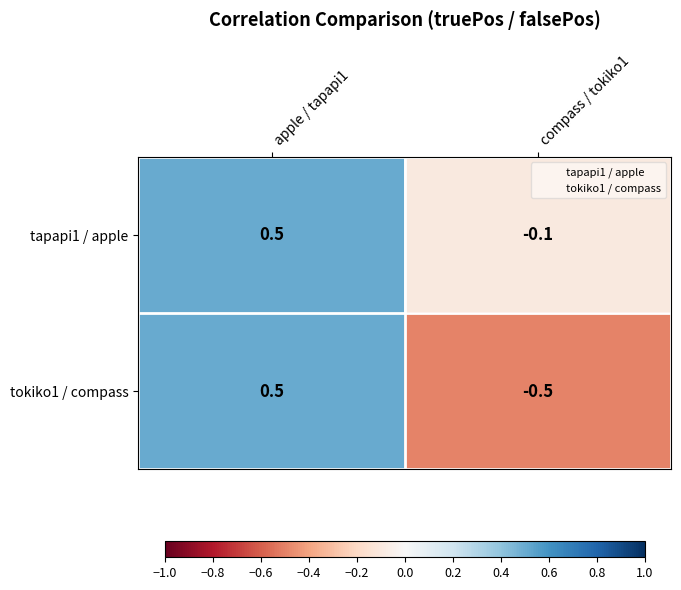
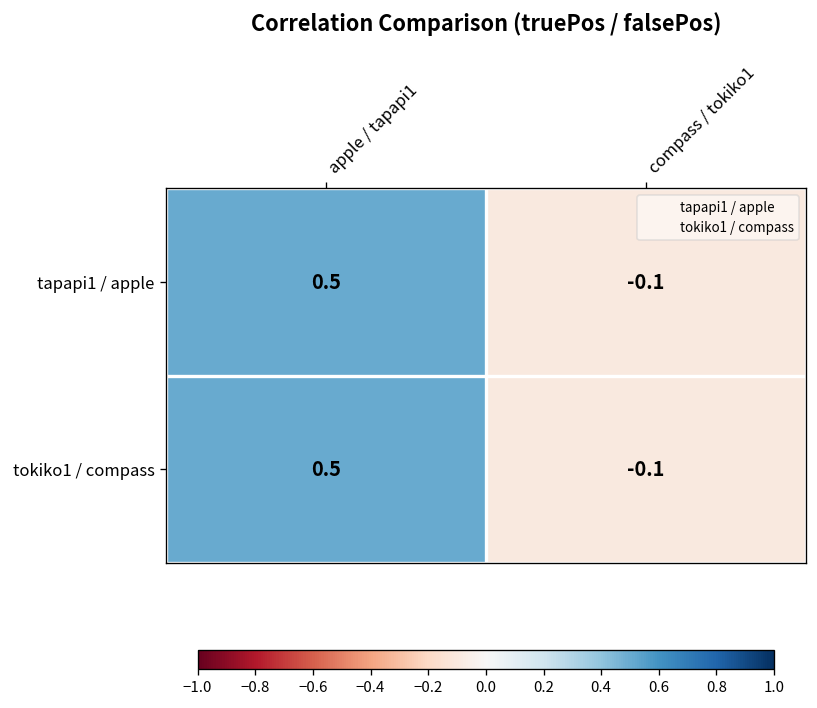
tokiko1 / compass, compass / tokiko1: -0.5 -> -0.1
